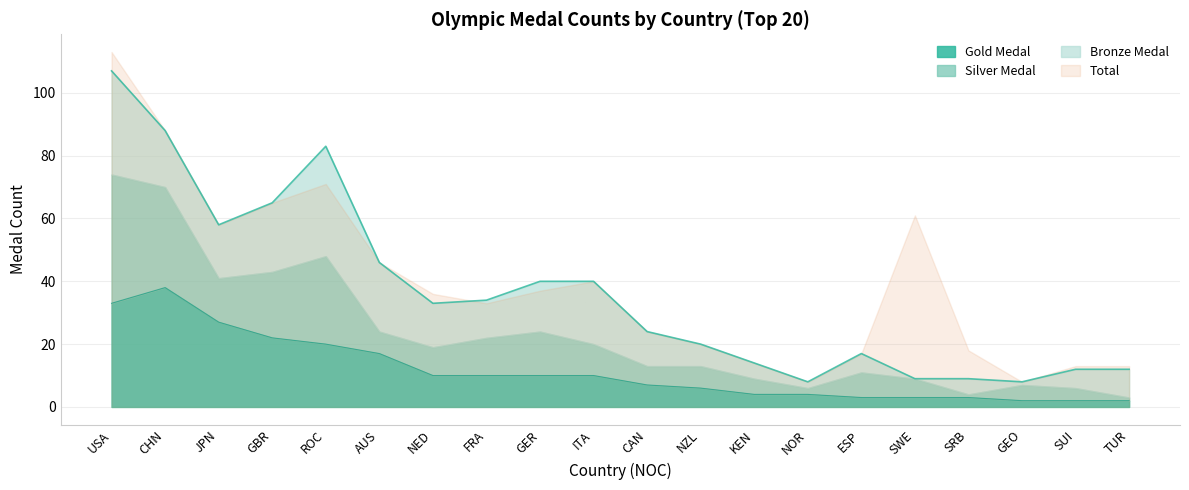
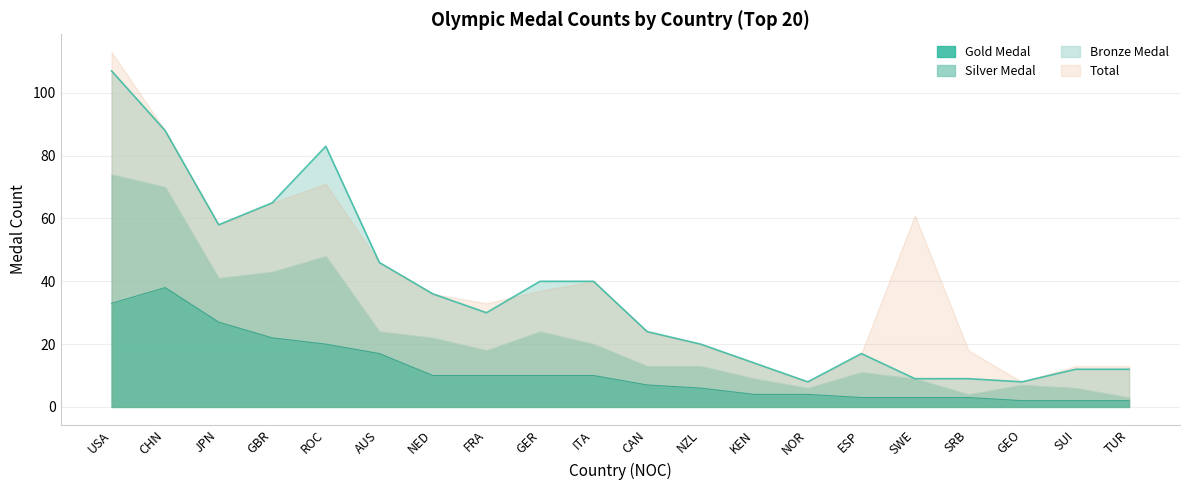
Silver Medal, NED: 9 -> 12
Silver Medal, FRA: 12 -> 8
